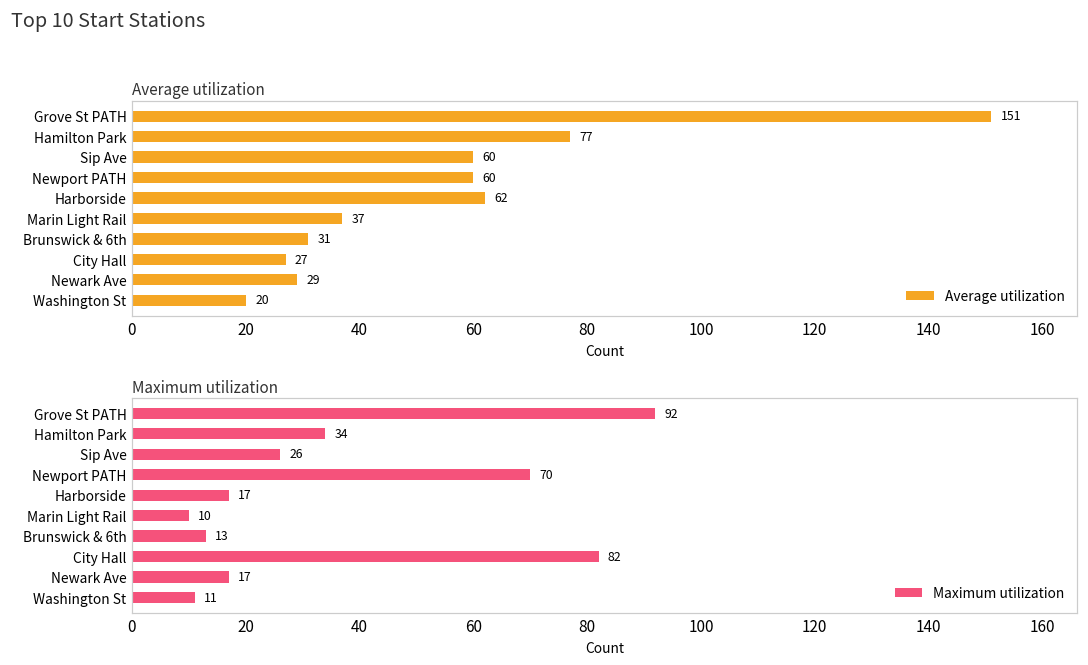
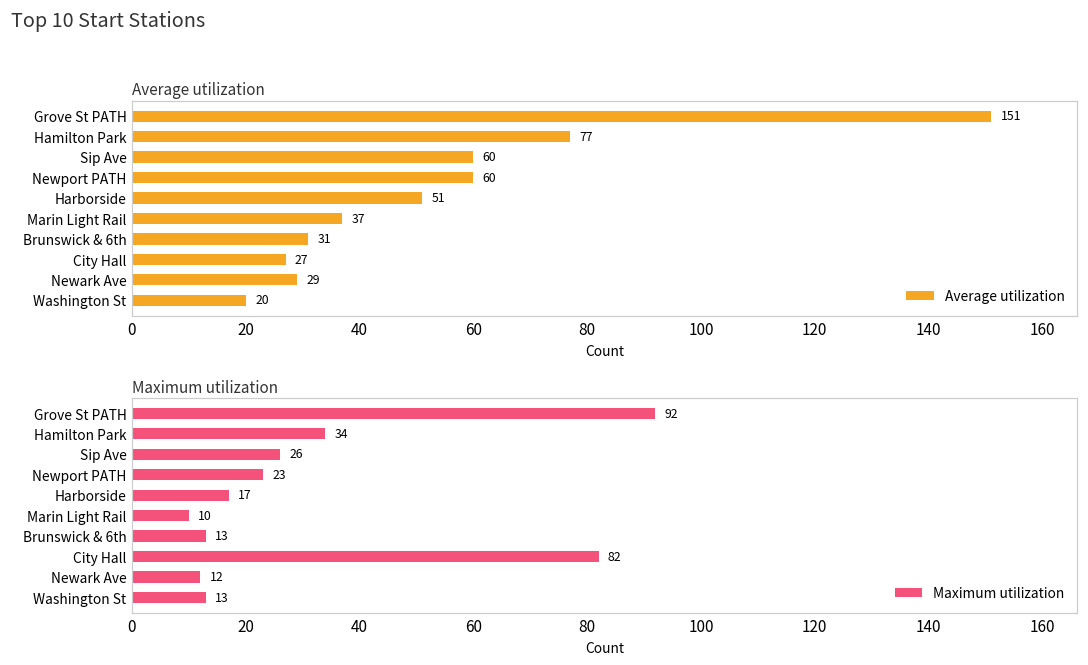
Average utilization, Harborside: 62 -> 51
Maximum utilization, Newport PATH: 70 -> 23
Maximum utilization, Newark Ave: 17 -> 12
Maximum utilization, Washington St: 11 -> 13
